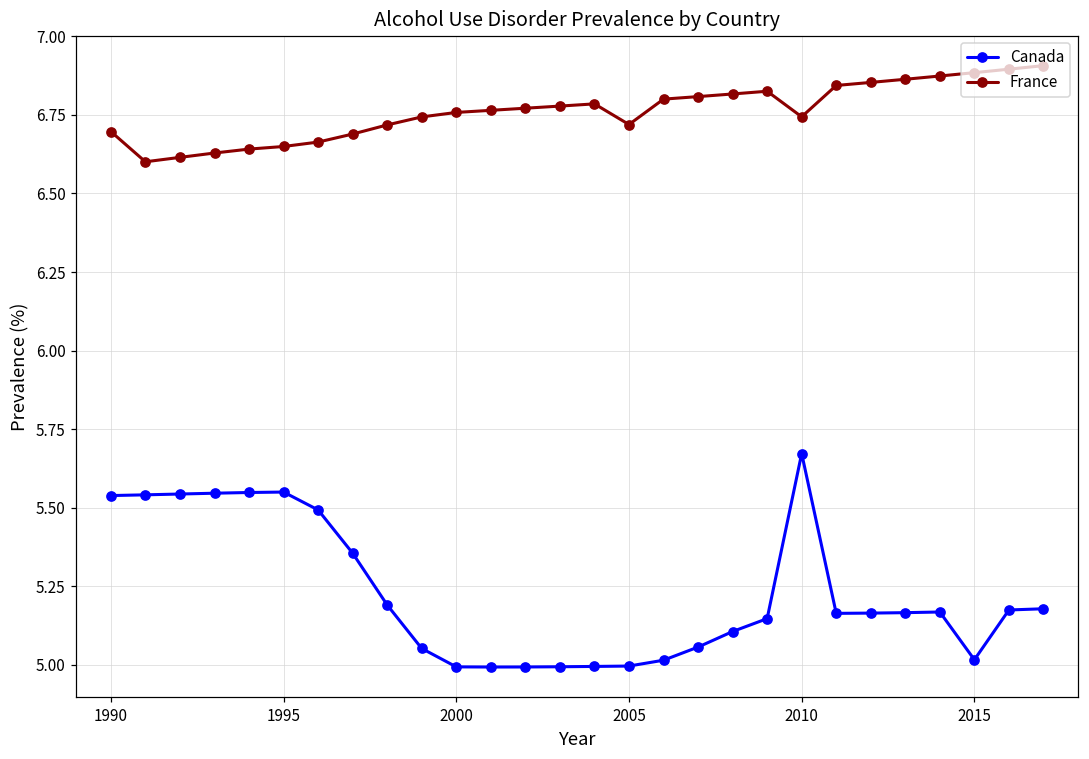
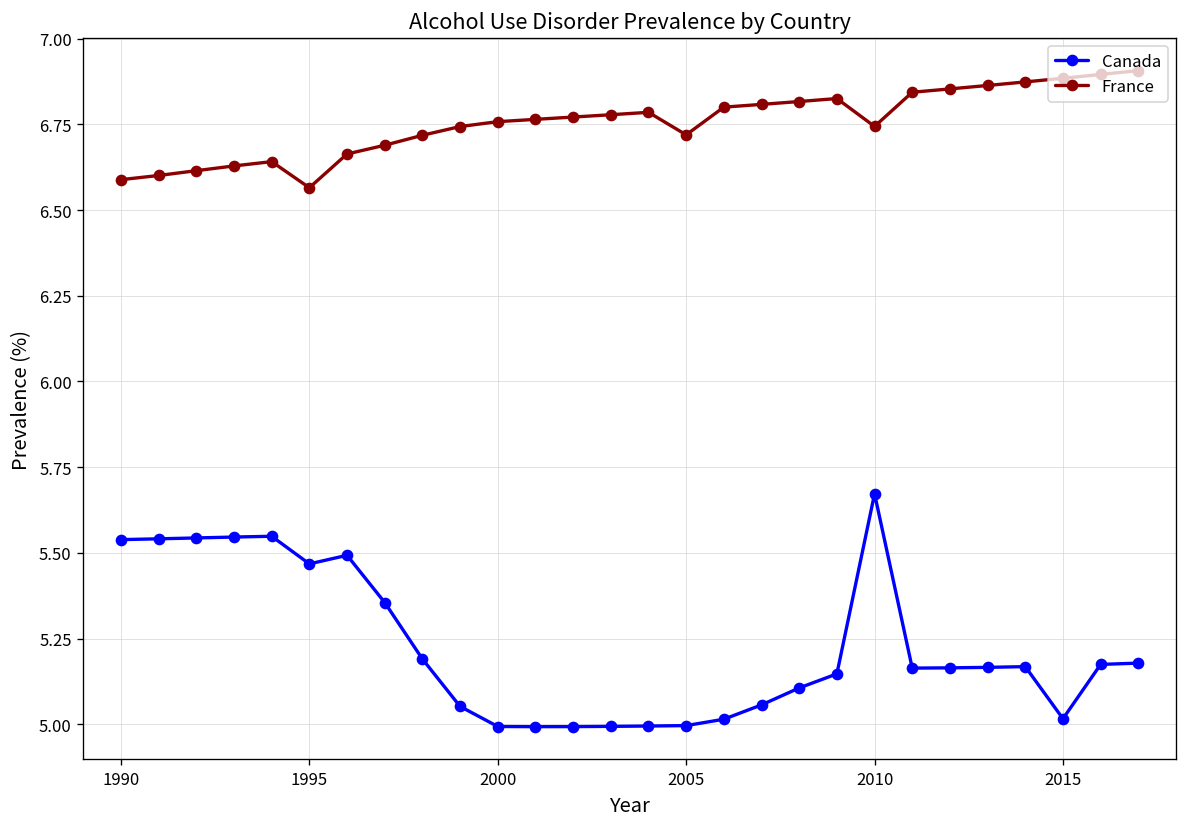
France, 1990: 6.70 -> 6.59
Canada, 1995: 5.55 -> 5.47
France, 1995: 6.65 -> 6.57
